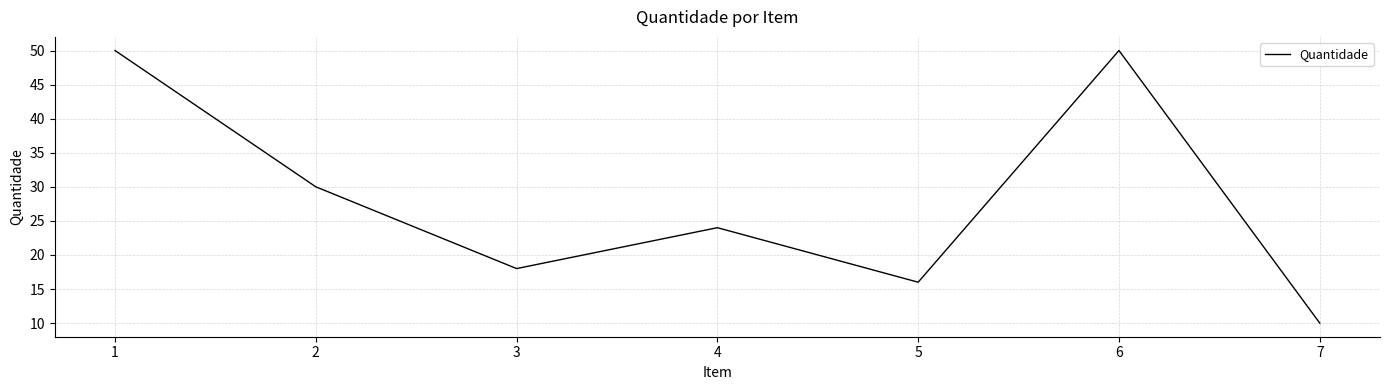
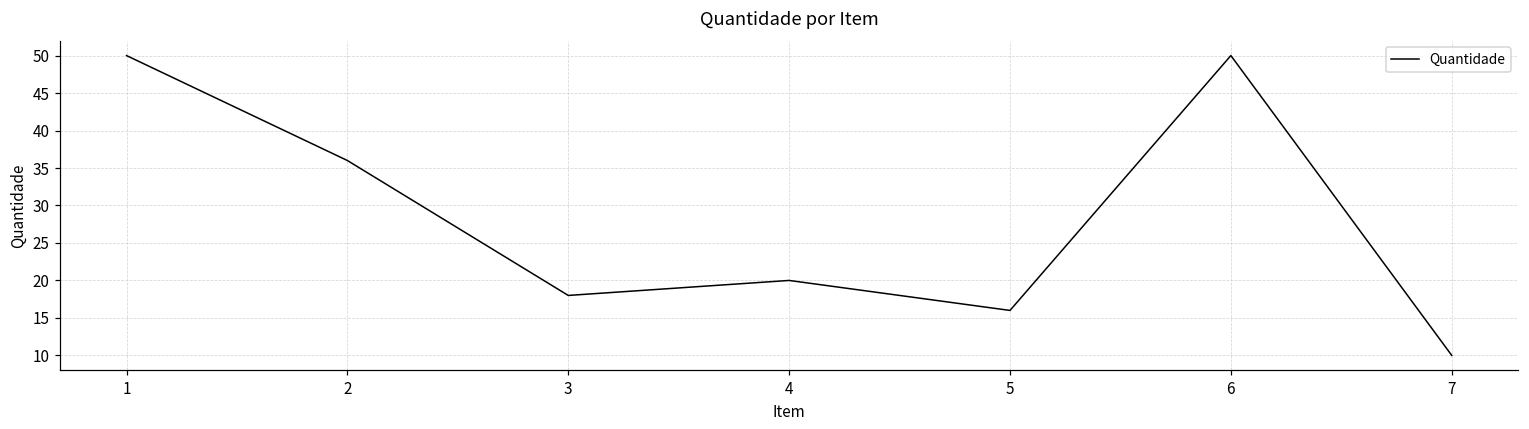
2: 30 -> 36
4: 24 -> 20
